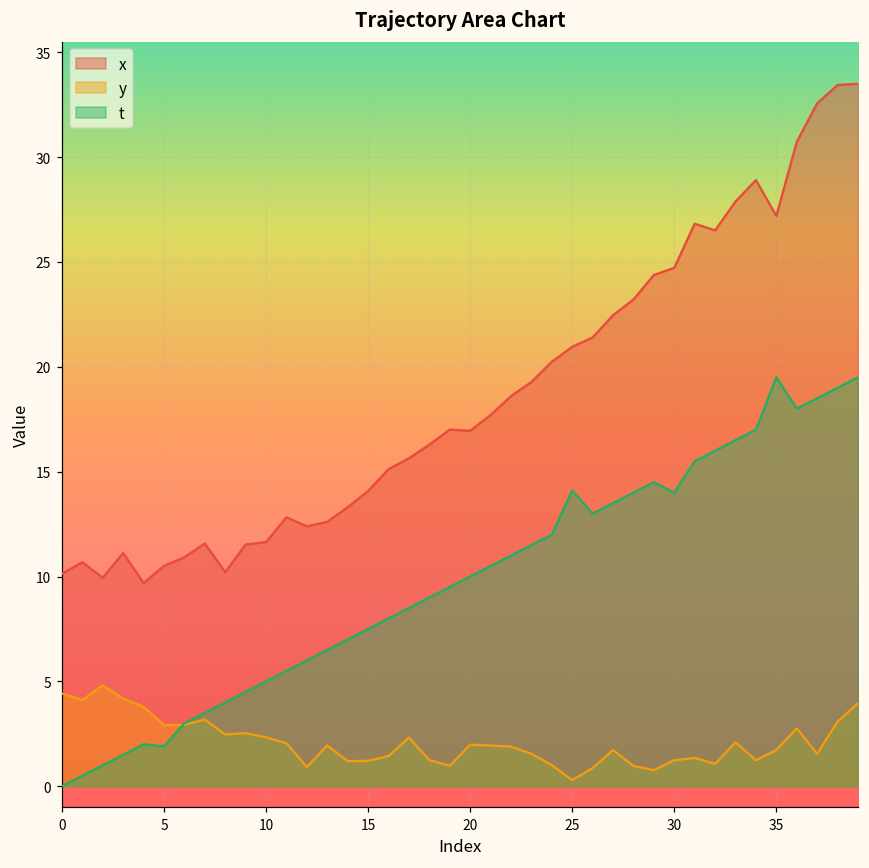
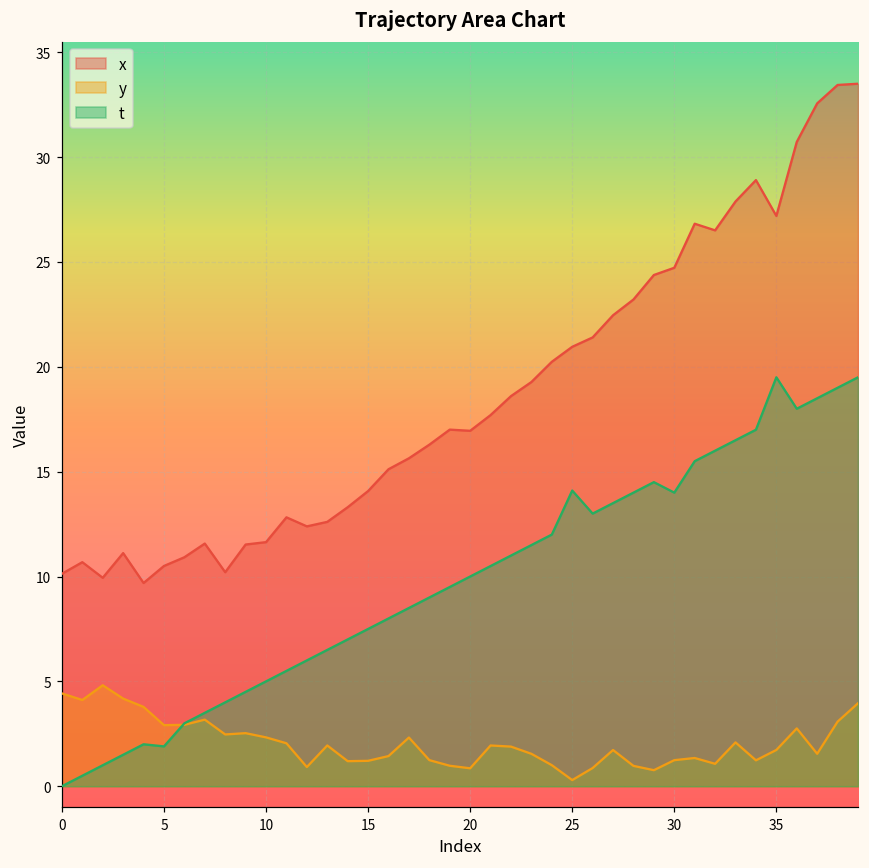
y, 20: 2.0 -> 0.9
